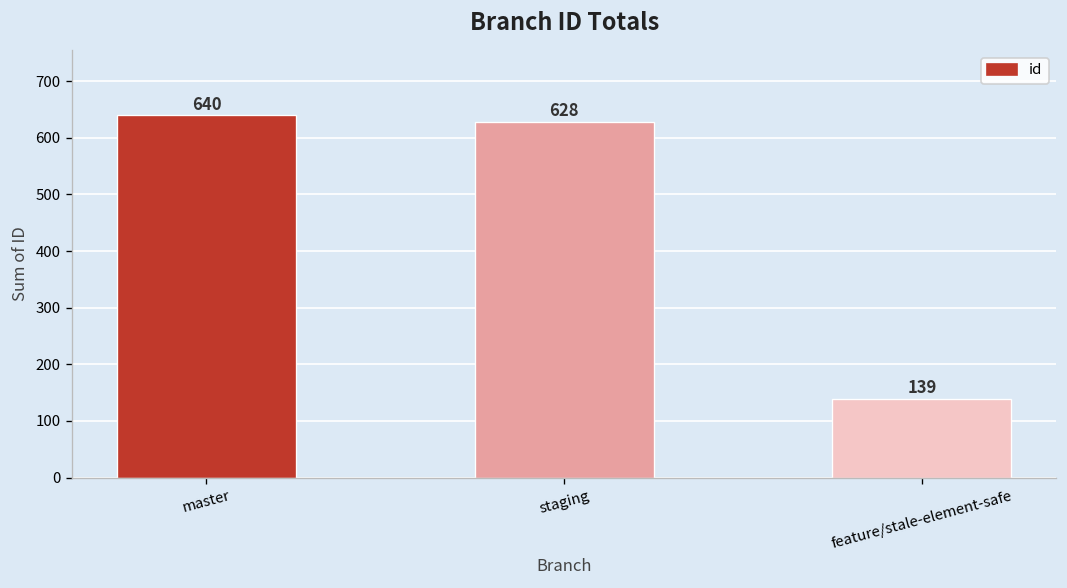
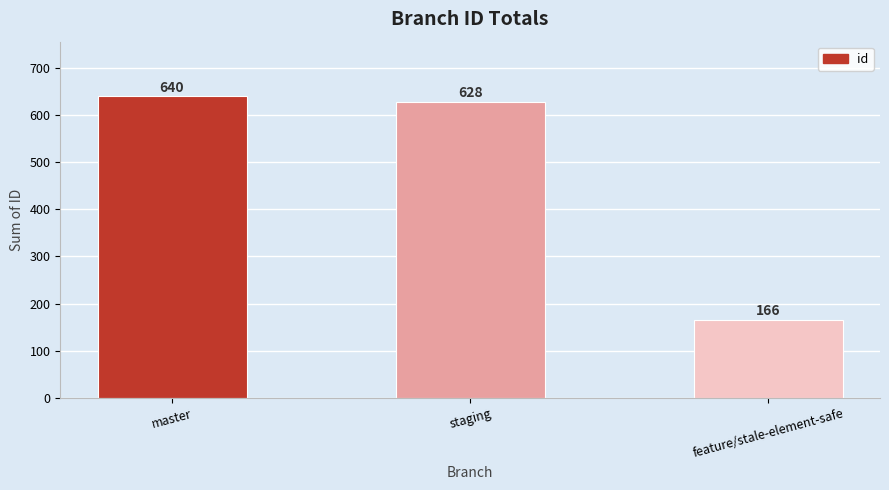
feature/stale-element-safe: 139 -> 166
